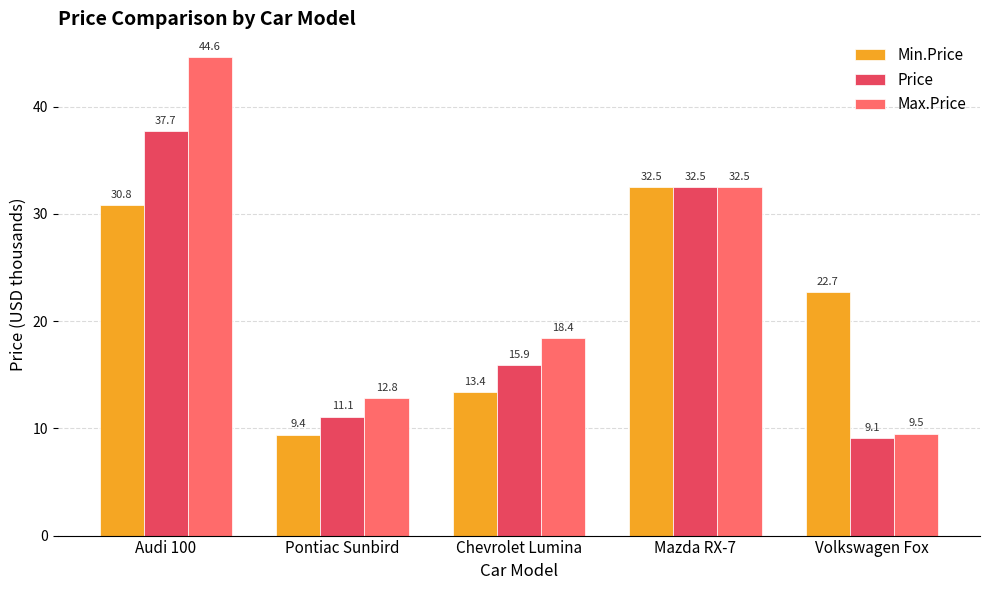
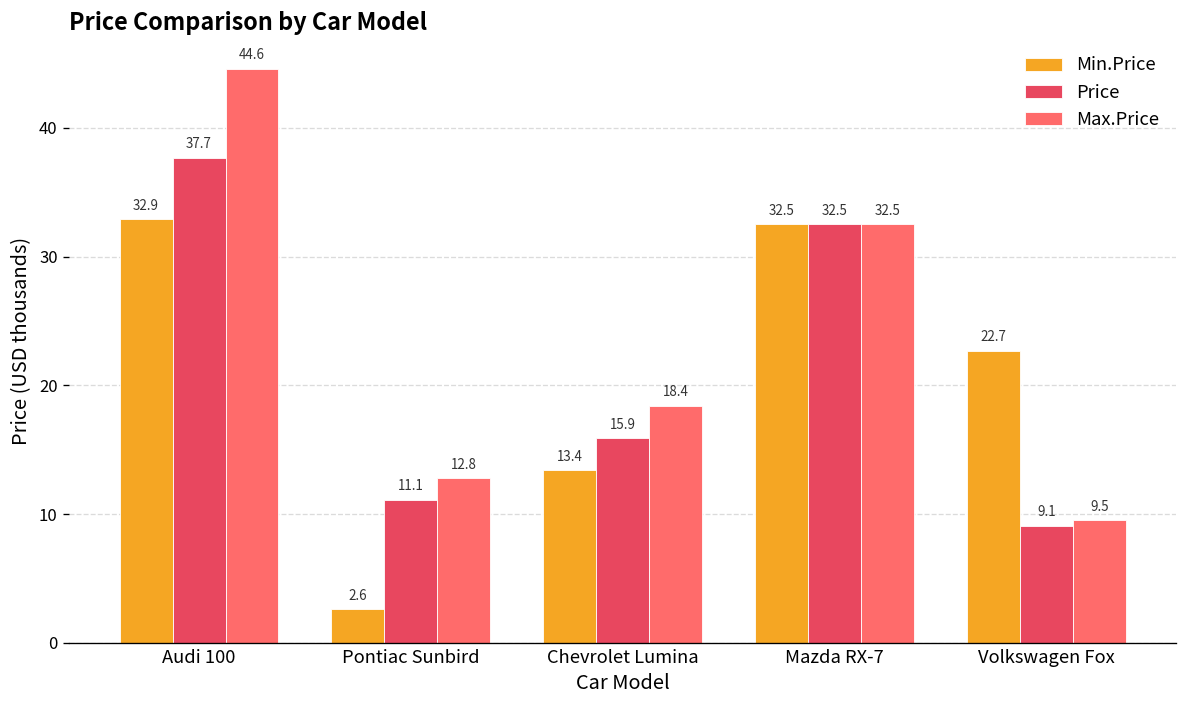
Min.Price, Audi 100: 30.8 -> 32.9
Min.Price, Pontiac Sunbird: 9.4 -> 2.6
